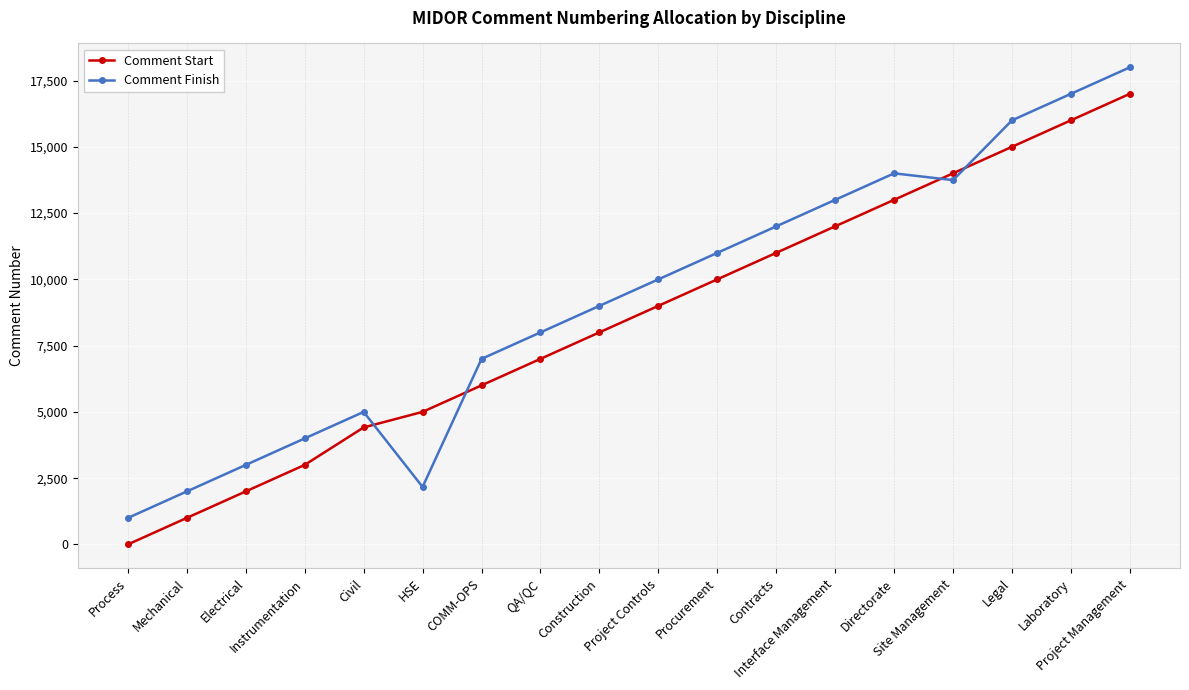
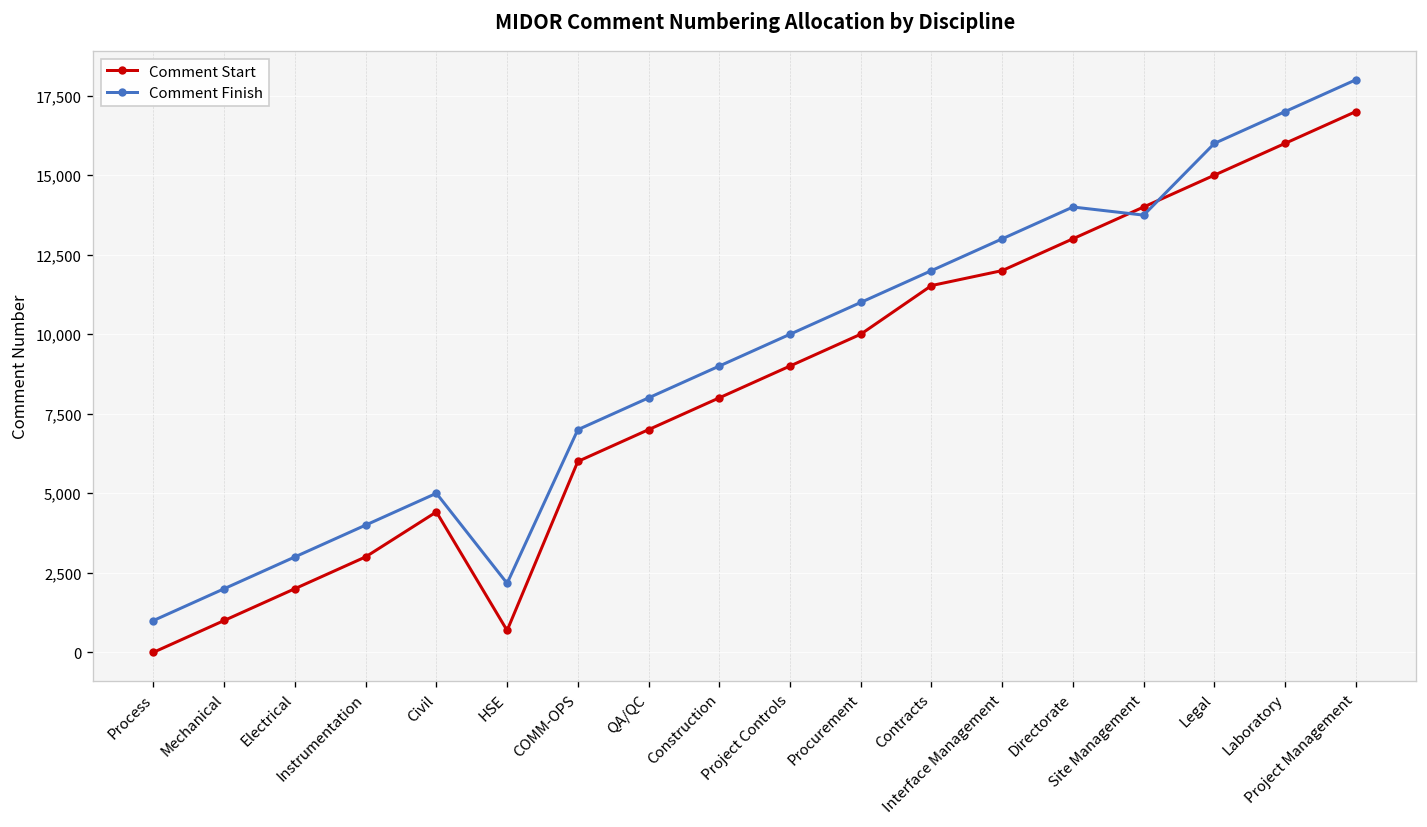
Comment Start, HSE: 5,000 -> 700
Comment Start, Contracts: 11,000 -> 11,500
